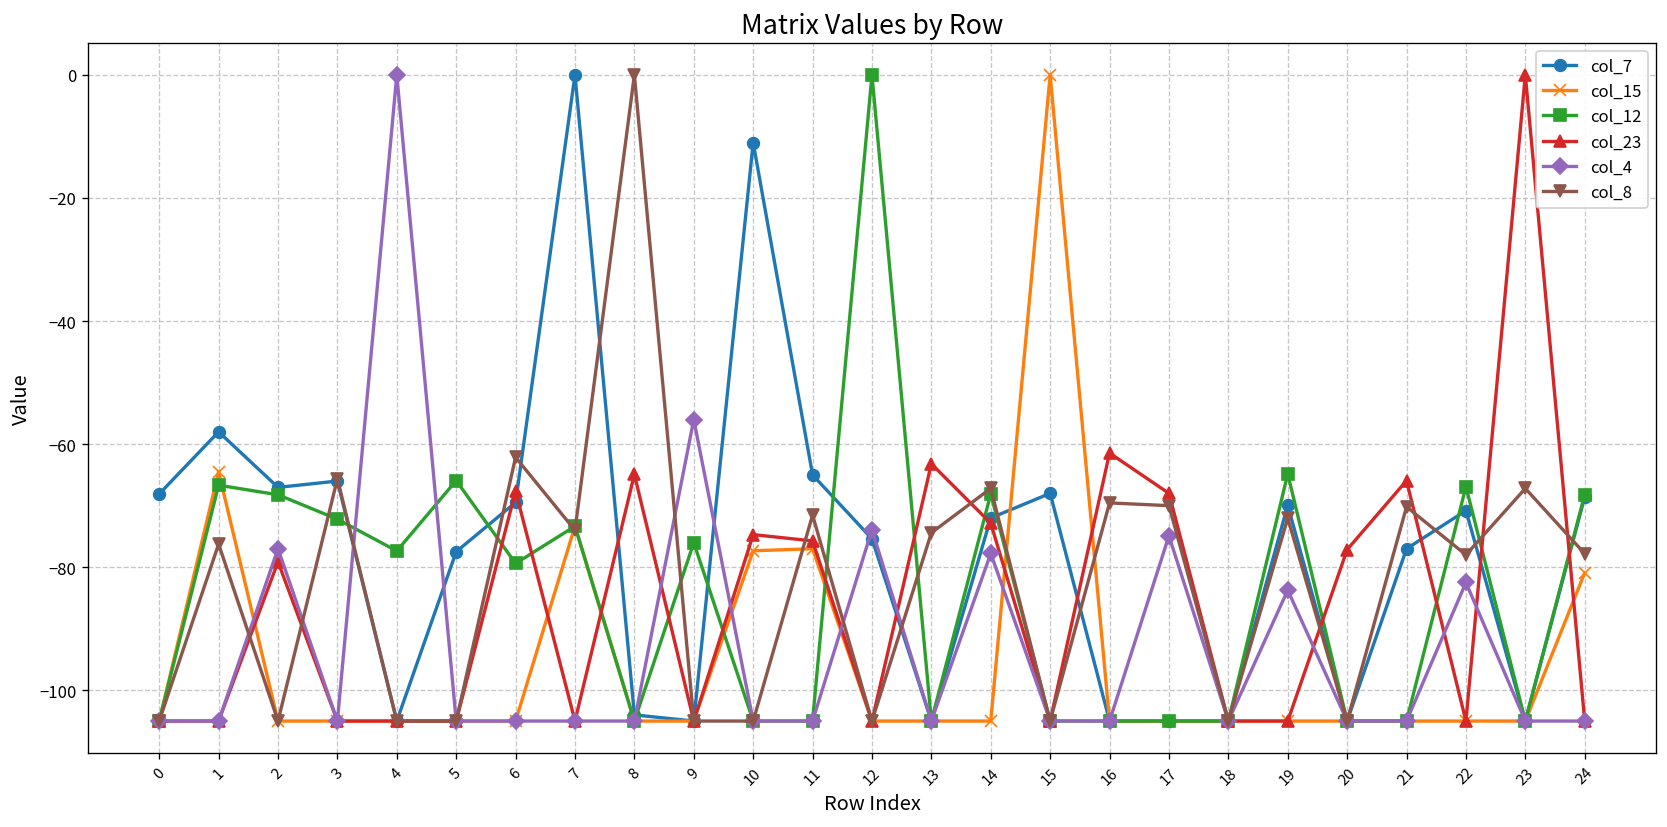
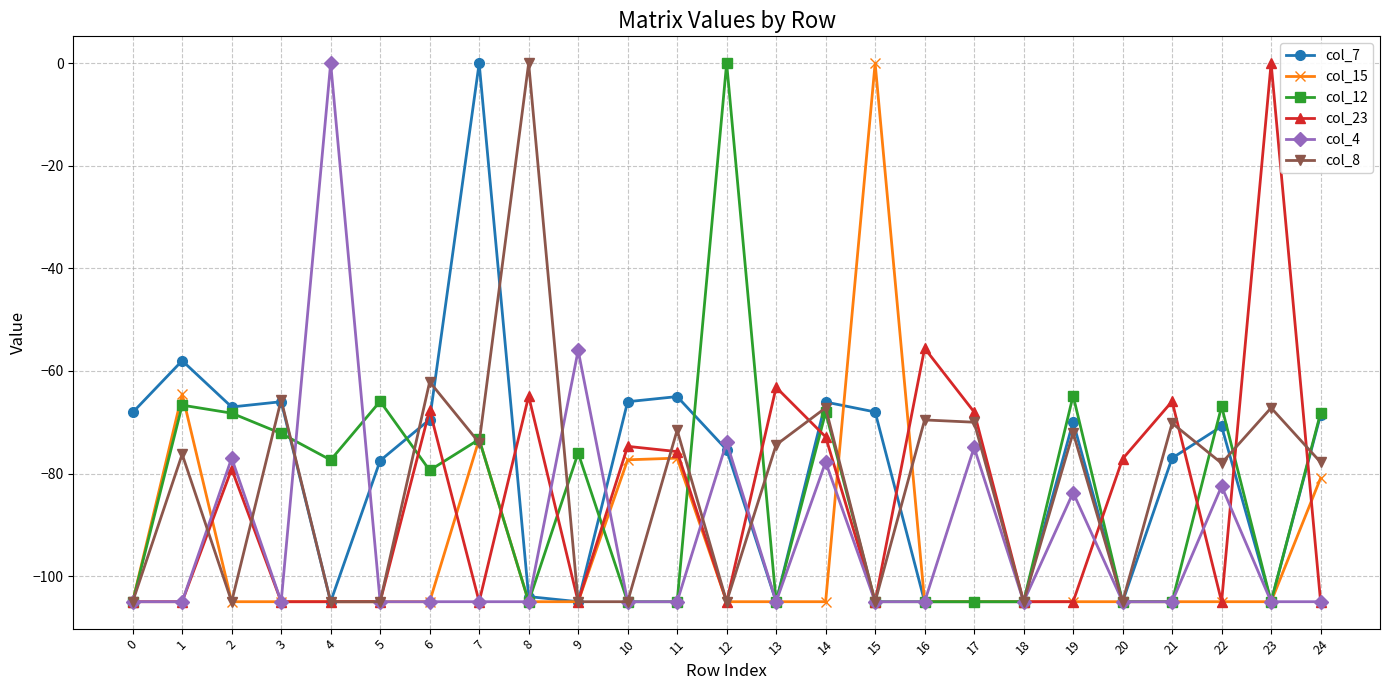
col_7, 10: -11 -> -66
col_7, 14: -72 -> -66
col_23, 16: -61 -> -56
